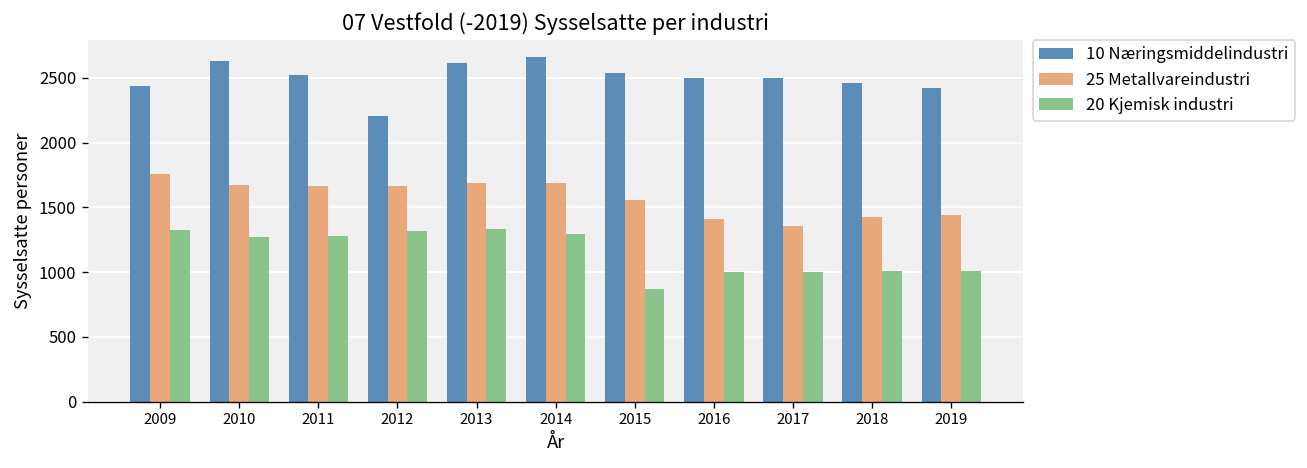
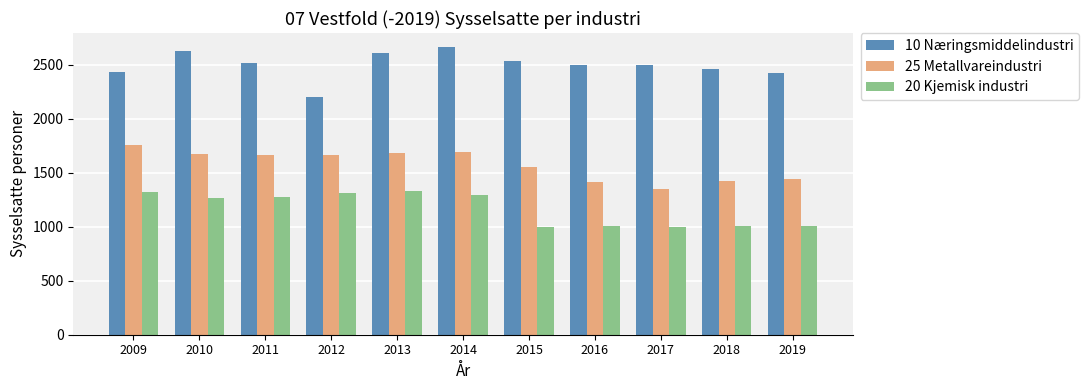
20 Kjemisk industri, 2015: 870 -> 1000
